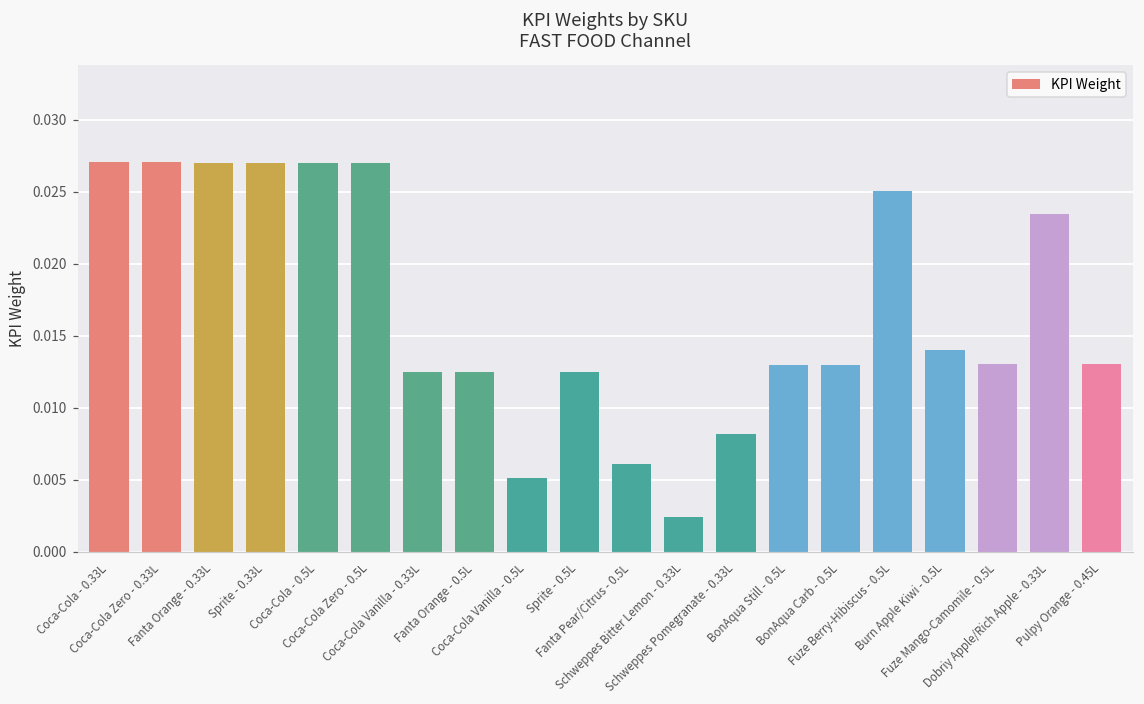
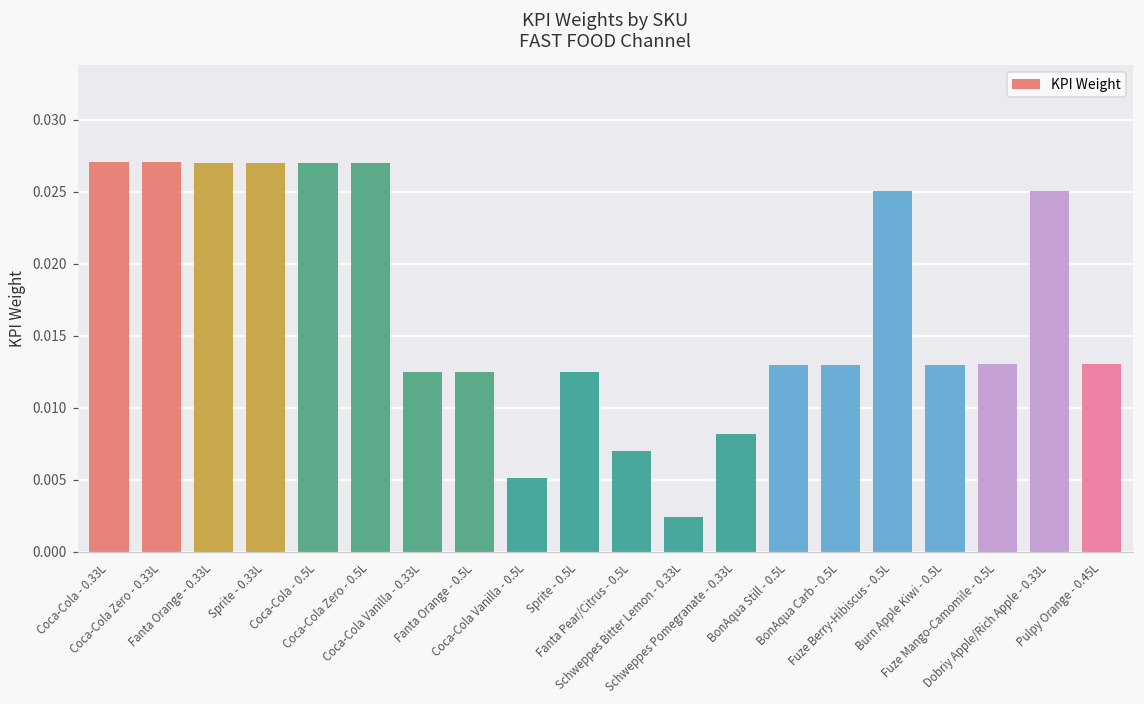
Fanta Pear/Citrus - 0.5L: 0.0061 -> 0.0070
Burn Apple Kiwi - 0.5L: 0.0140 -> 0.0130
Dobriy Apple/Rich Apple - 0.33L: 0.0234 -> 0.0250
